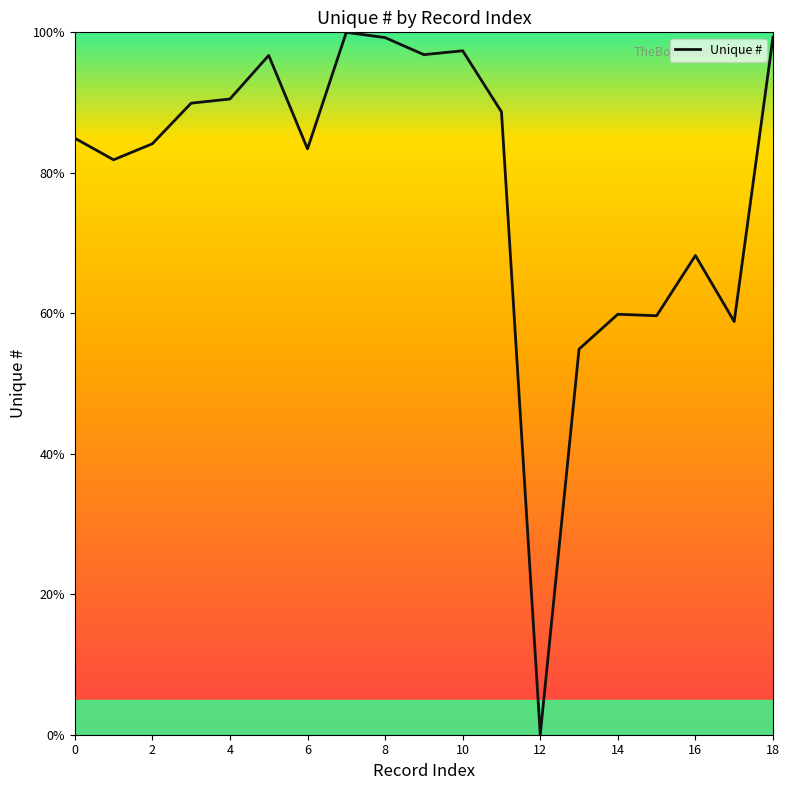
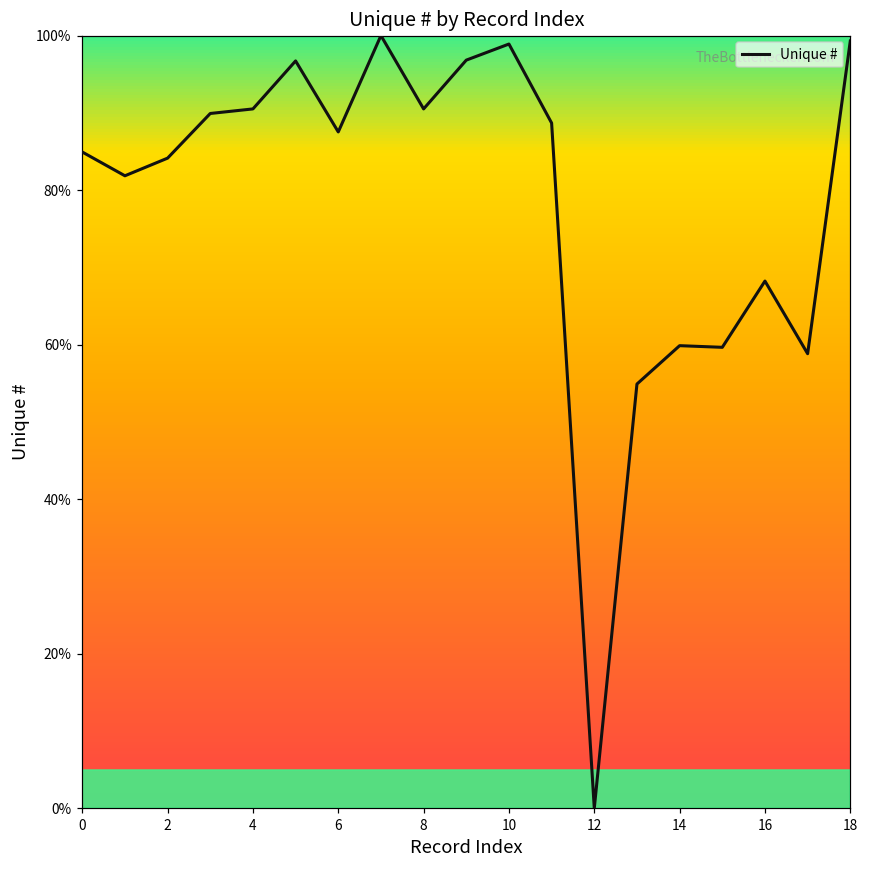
6: 83% -> 88%
8: 99% -> 91%
10: 97% -> 99%
